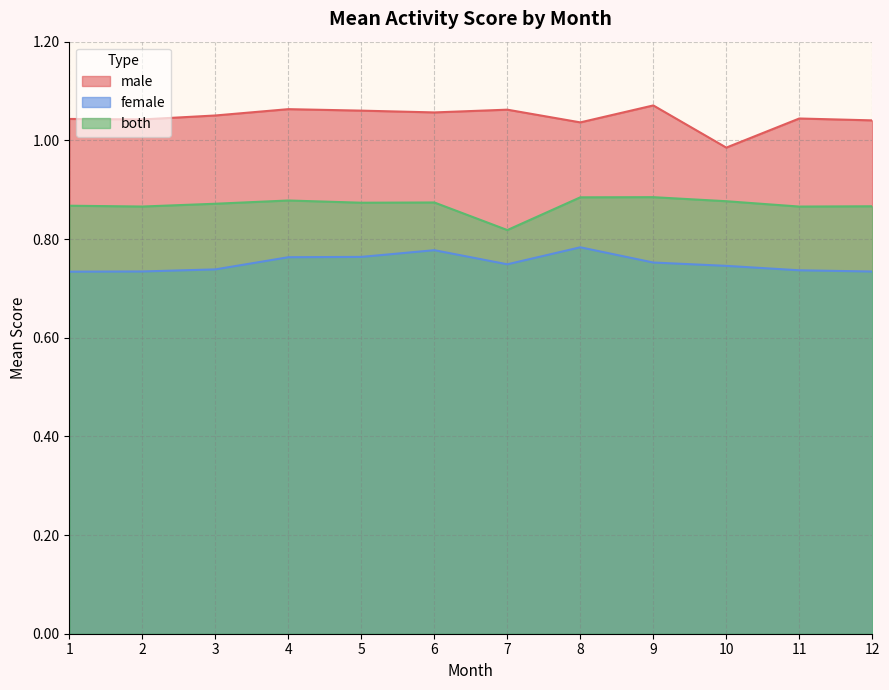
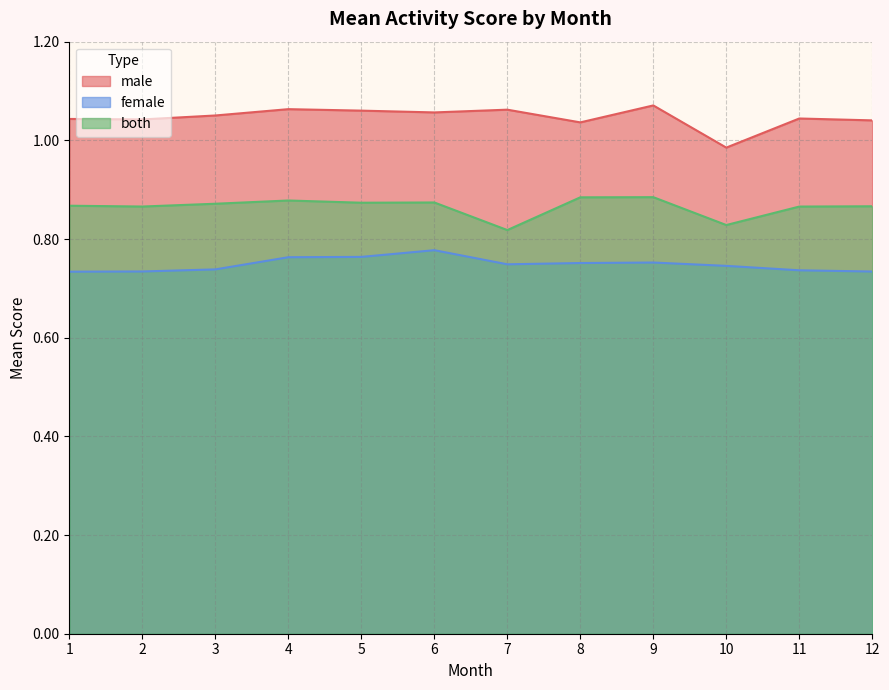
female, 8: 0.78 -> 0.75
both, 10: 0.88 -> 0.83
